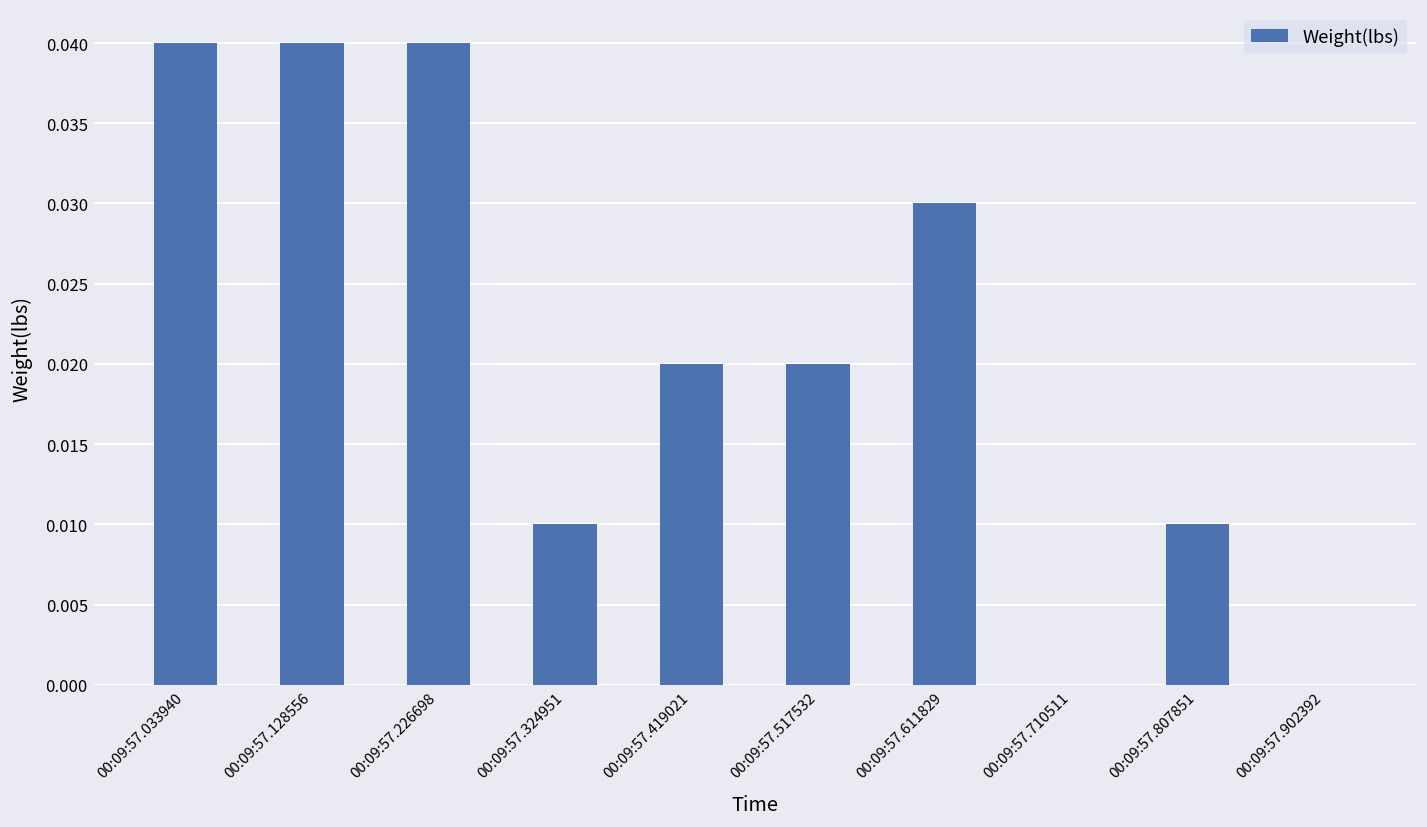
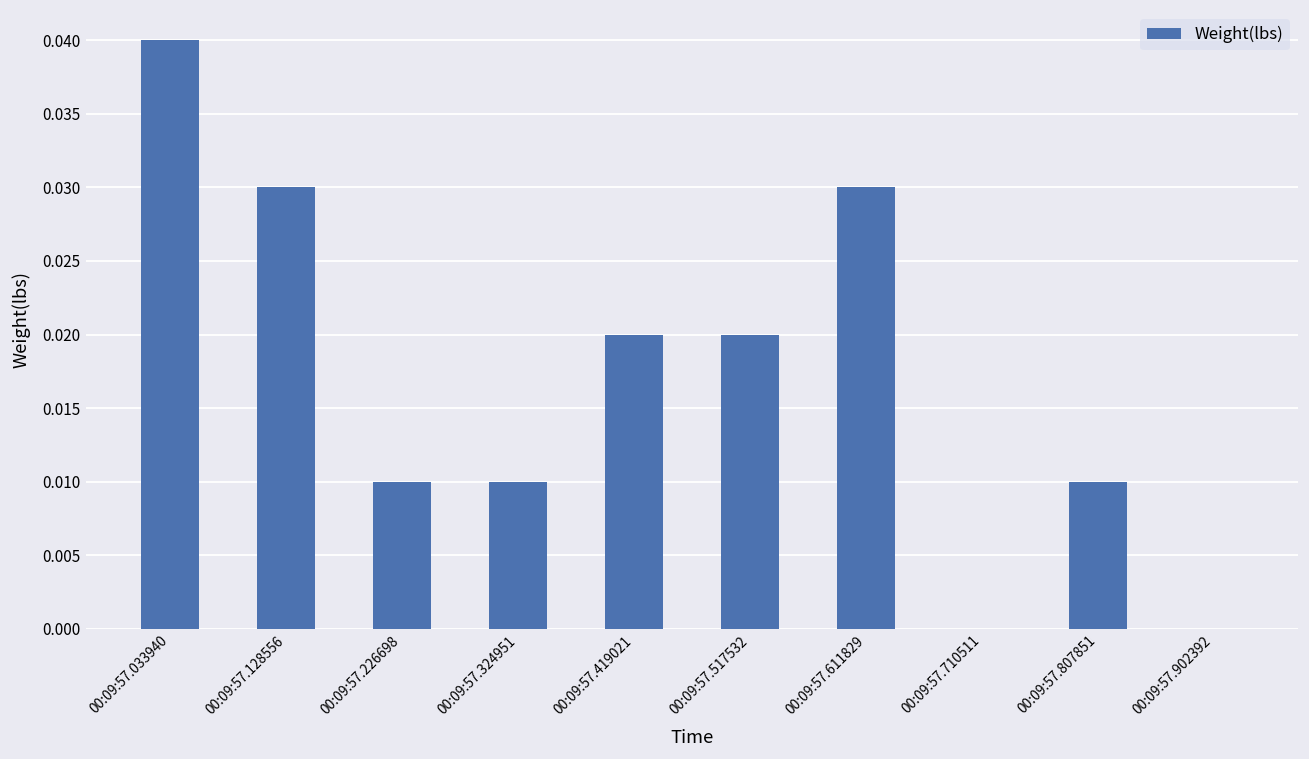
00:09:57.128556: 0.04 -> 0.03
00:09:57.226698: 0.04 -> 0.01
